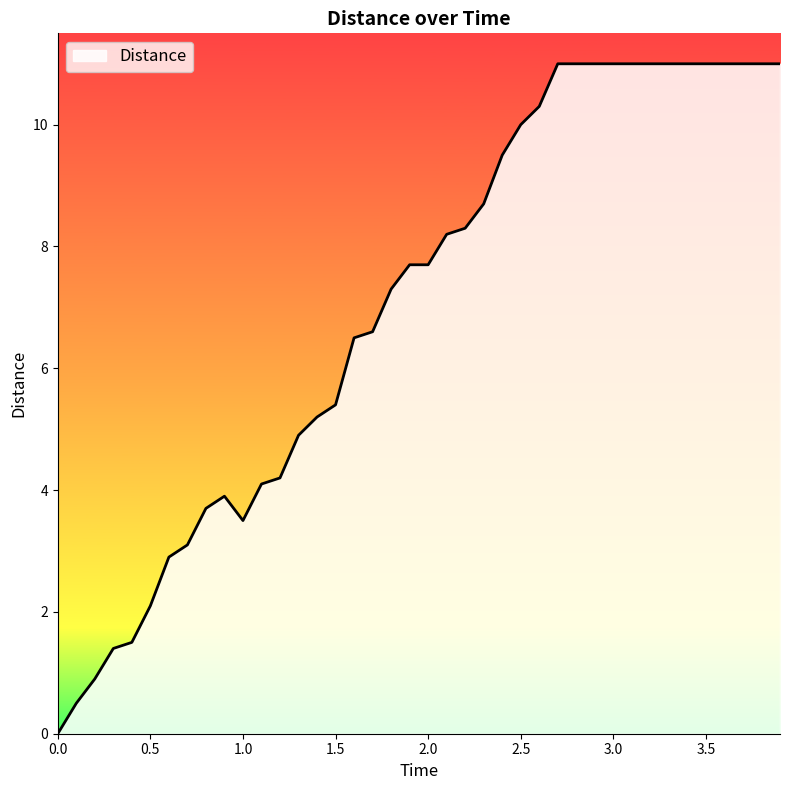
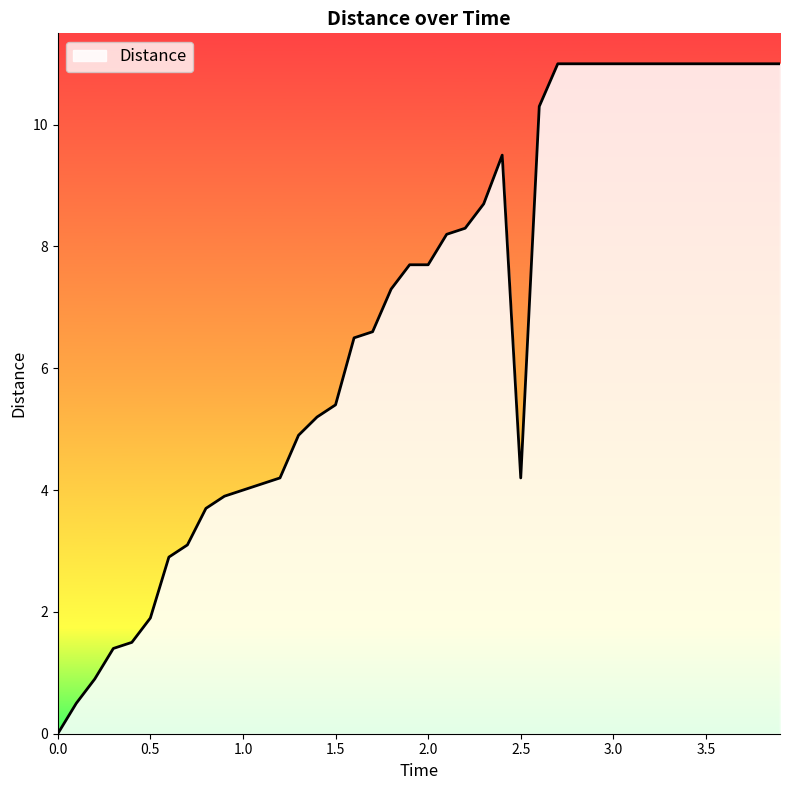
0.5: 2.1 -> 1.9
1.0: 3.5 -> 4.0
2.5: 10.0 -> 4.2
